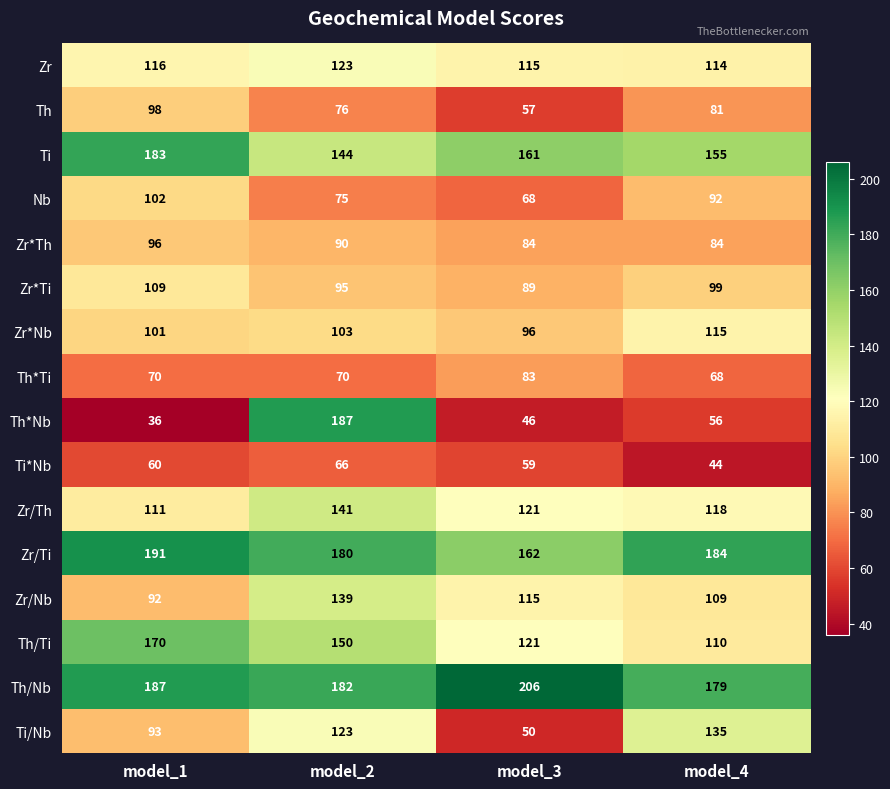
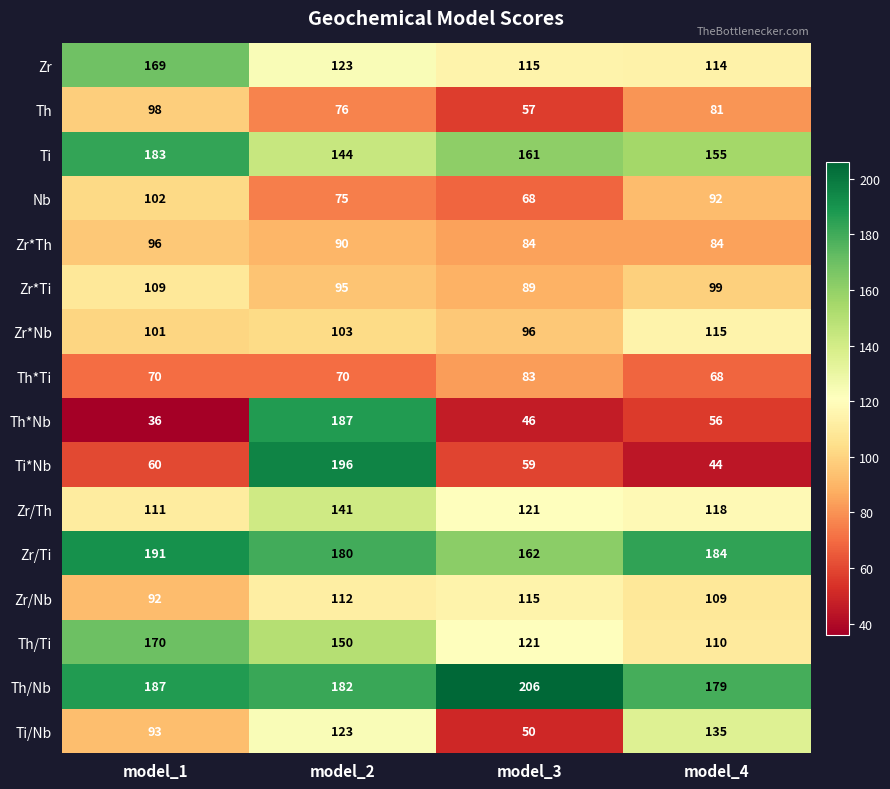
Zr, model_1: 116 -> 169
Ti*Nb, model_2: 66 -> 196
Zr/Nb, model_2: 139 -> 112
